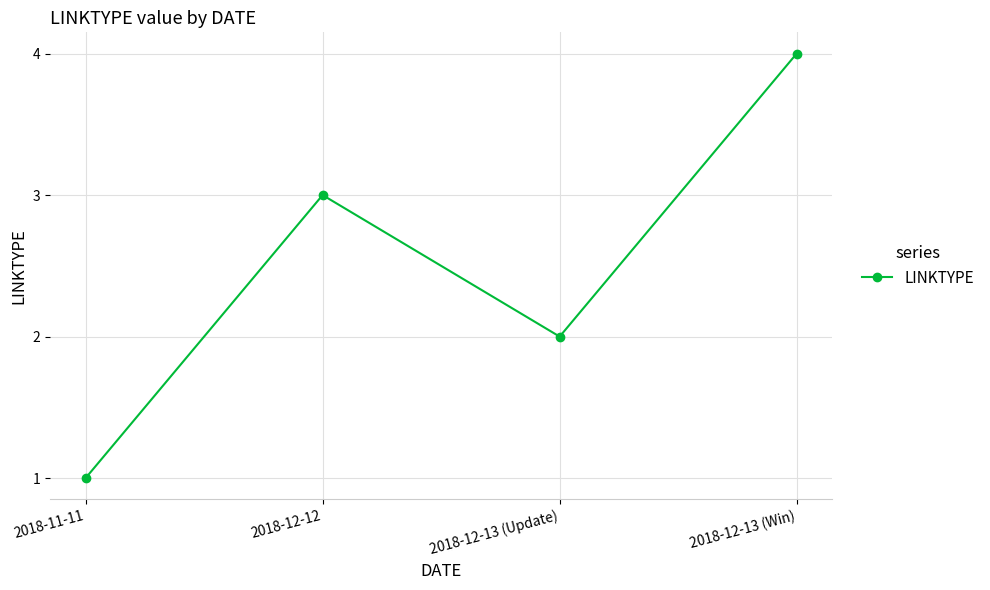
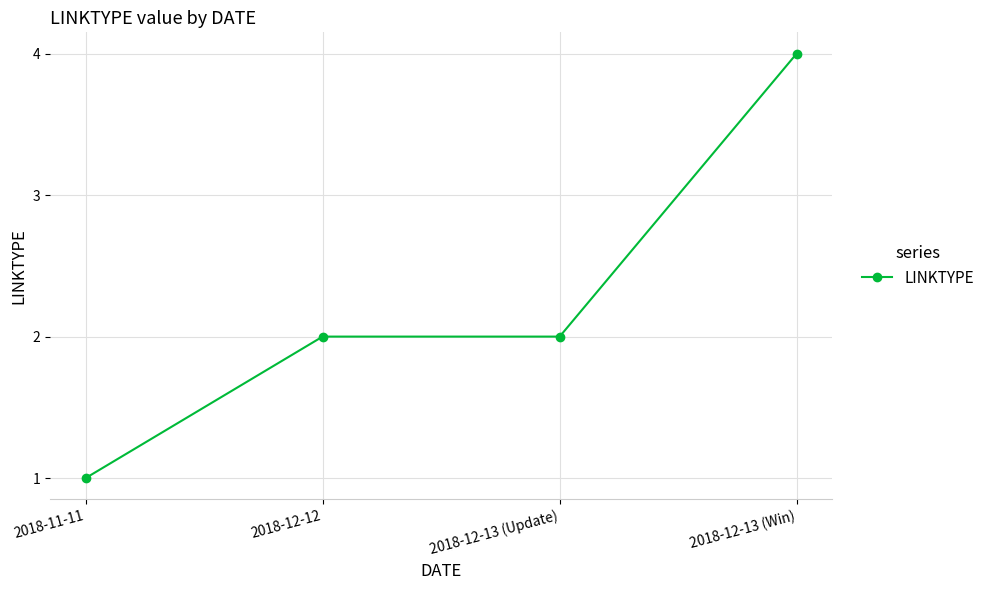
2018-12-12: 3 -> 2
